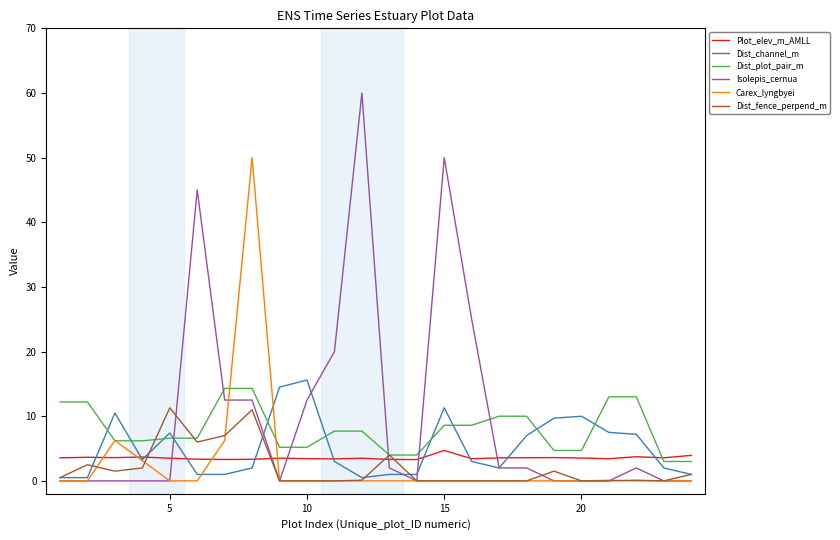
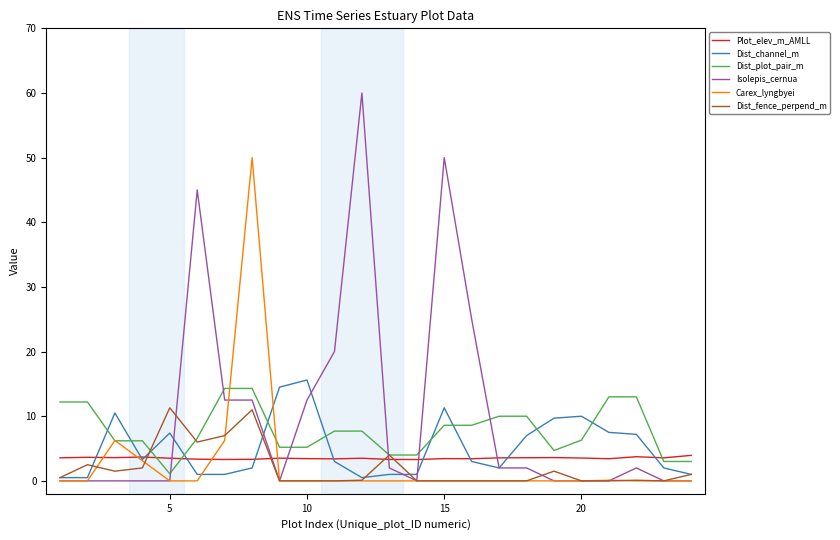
Dist_plot_pair_m, 5: 7 -> 1
Plot_elev_m_AMLL, 15: 5 -> 3
Dist_plot_pair_m, 20: 5 -> 6
